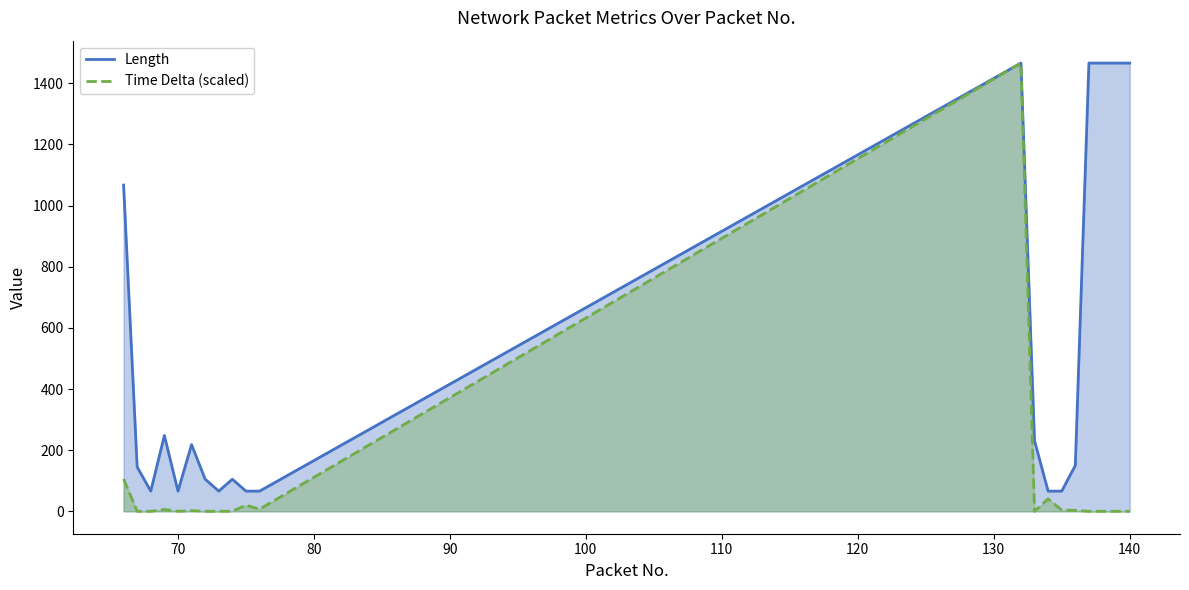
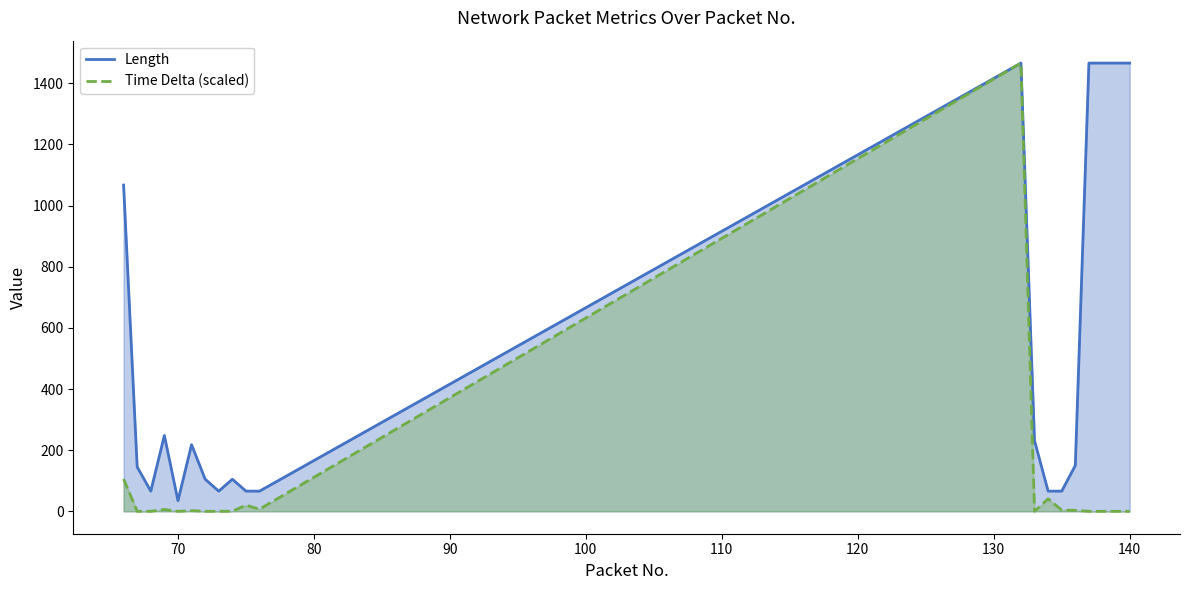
Length, 70: 70 -> 40
